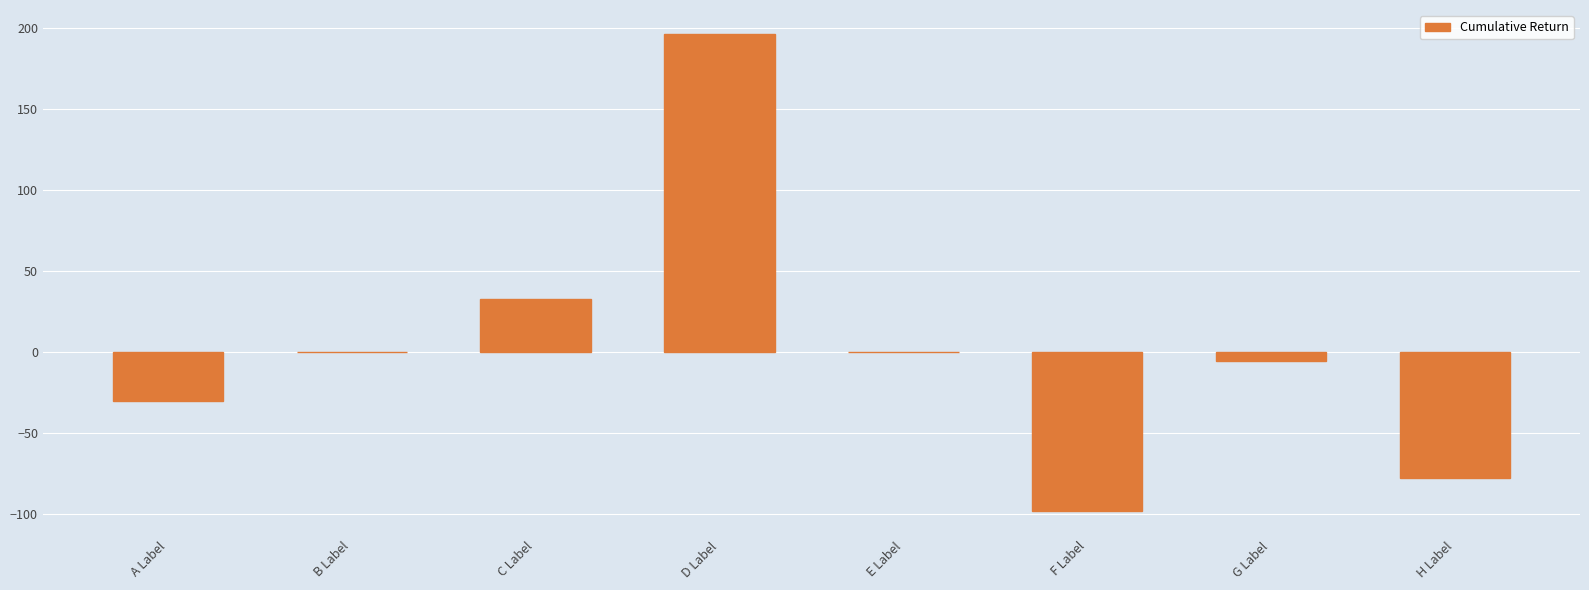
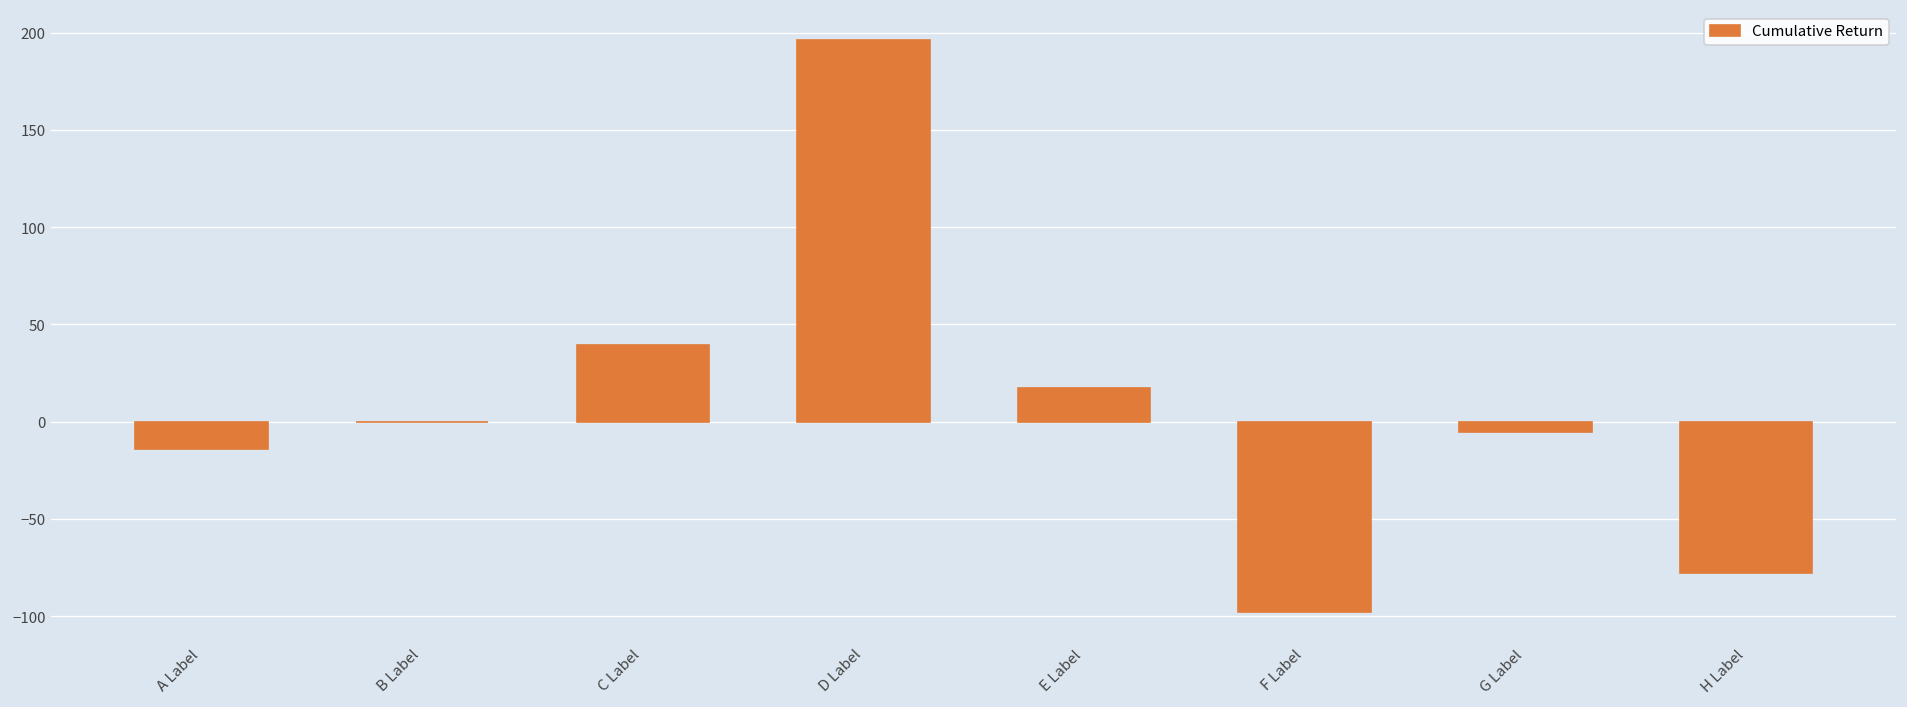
A Label: -30 -> -14
C Label: 33 -> 40
E Label: 0 -> 17
